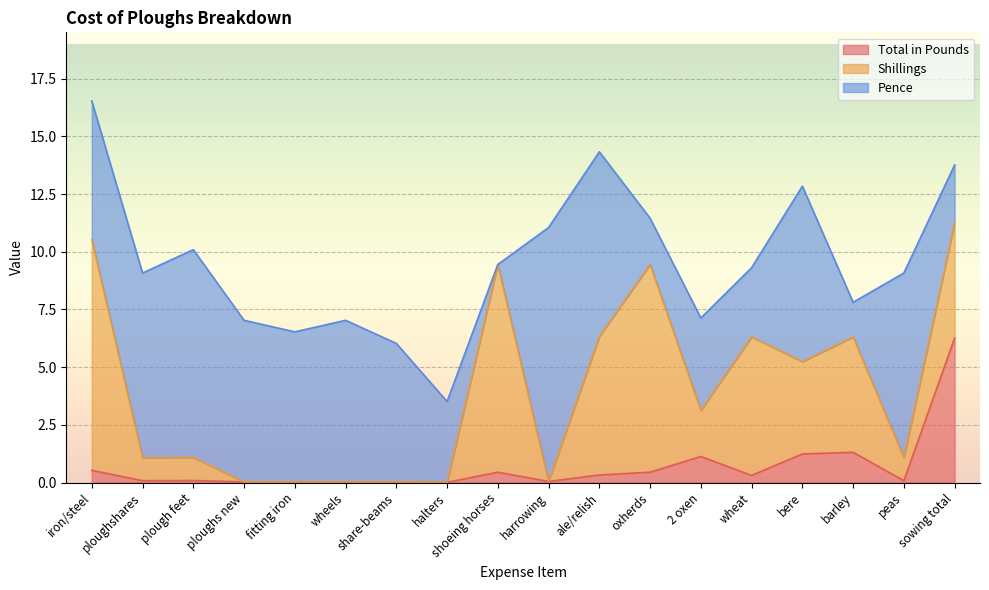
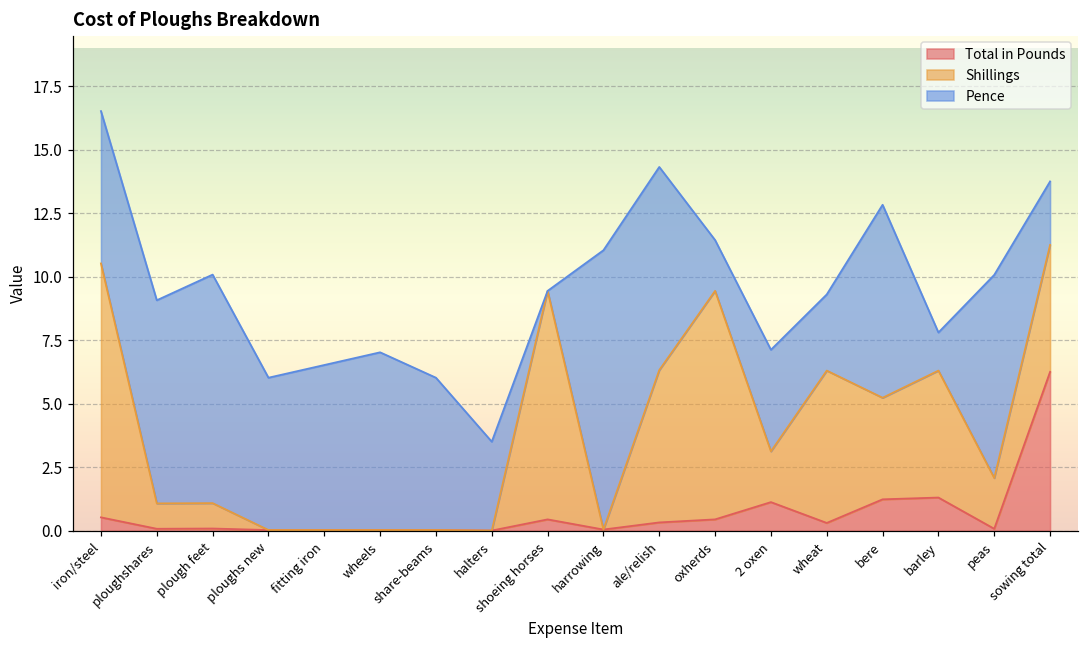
Pence, ploughs new: 7 -> 6
Shillings, peas: 1 -> 2
